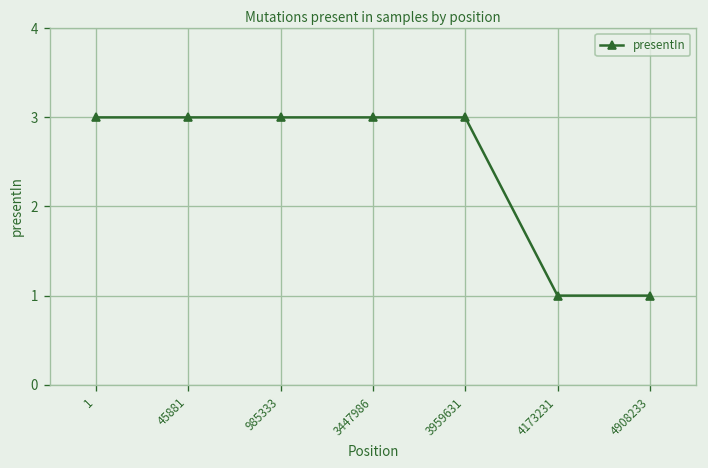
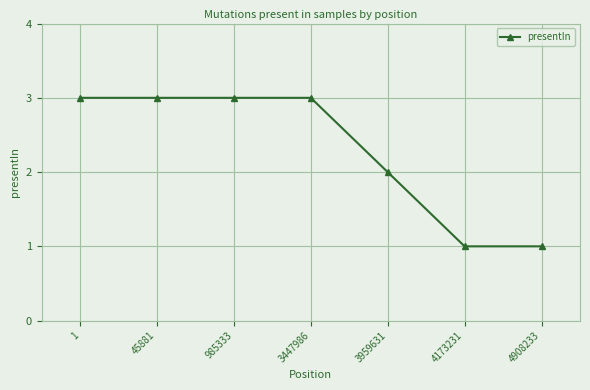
3959631: 3 -> 2
